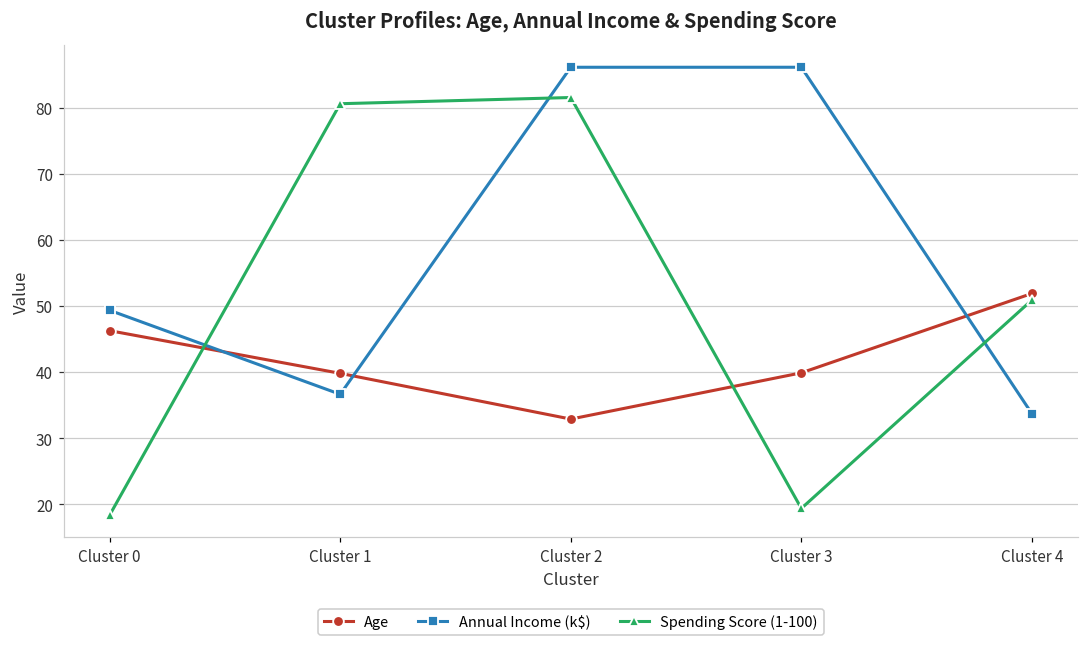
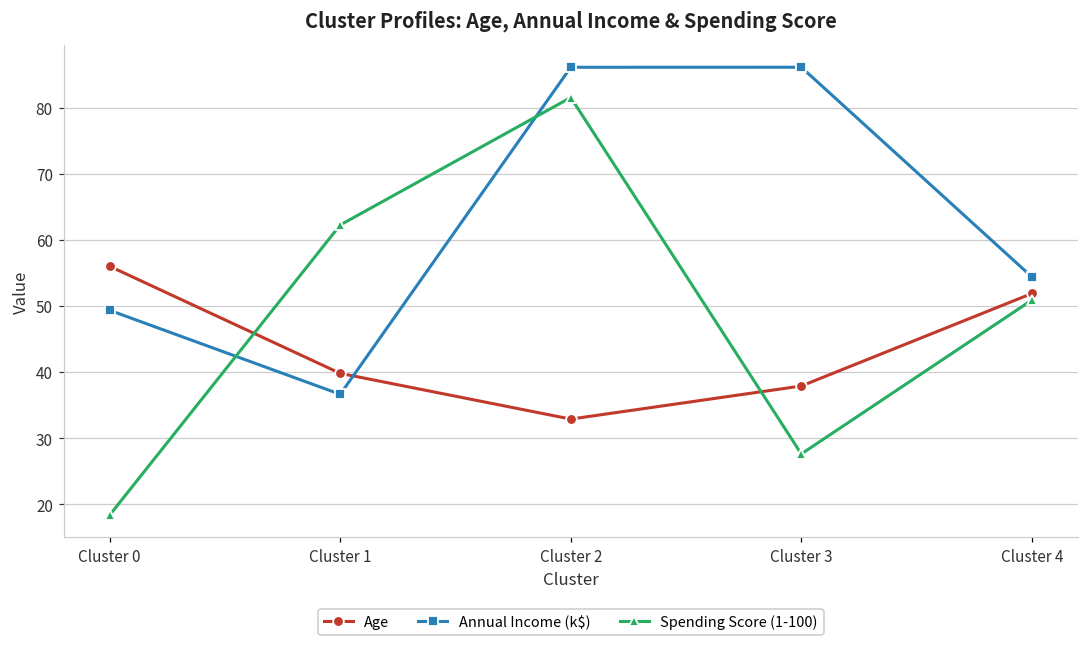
Age, Cluster 0: 46 -> 56
Spending Score (1-100), Cluster 1: 81 -> 62
Age, Cluster 3: 40 -> 38
Spending Score (1-100), Cluster 3: 19 -> 28
Annual Income (k$), Cluster 4: 34 -> 54
